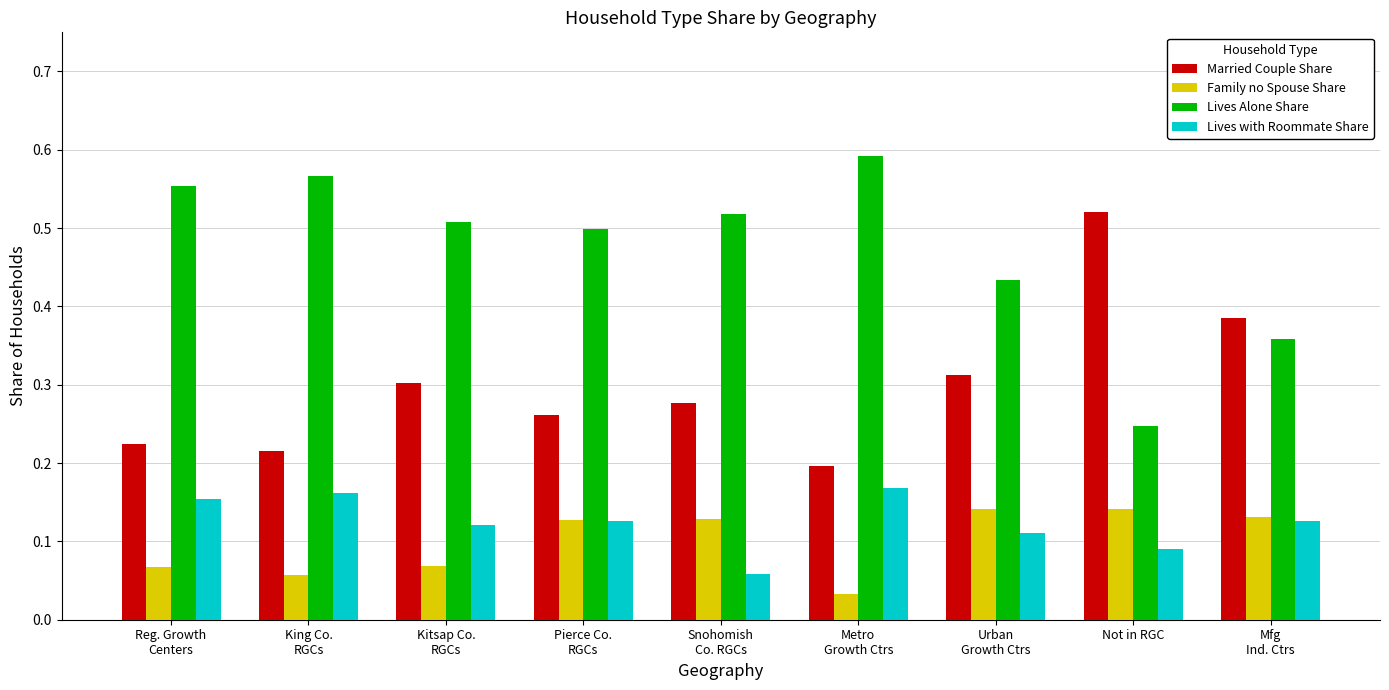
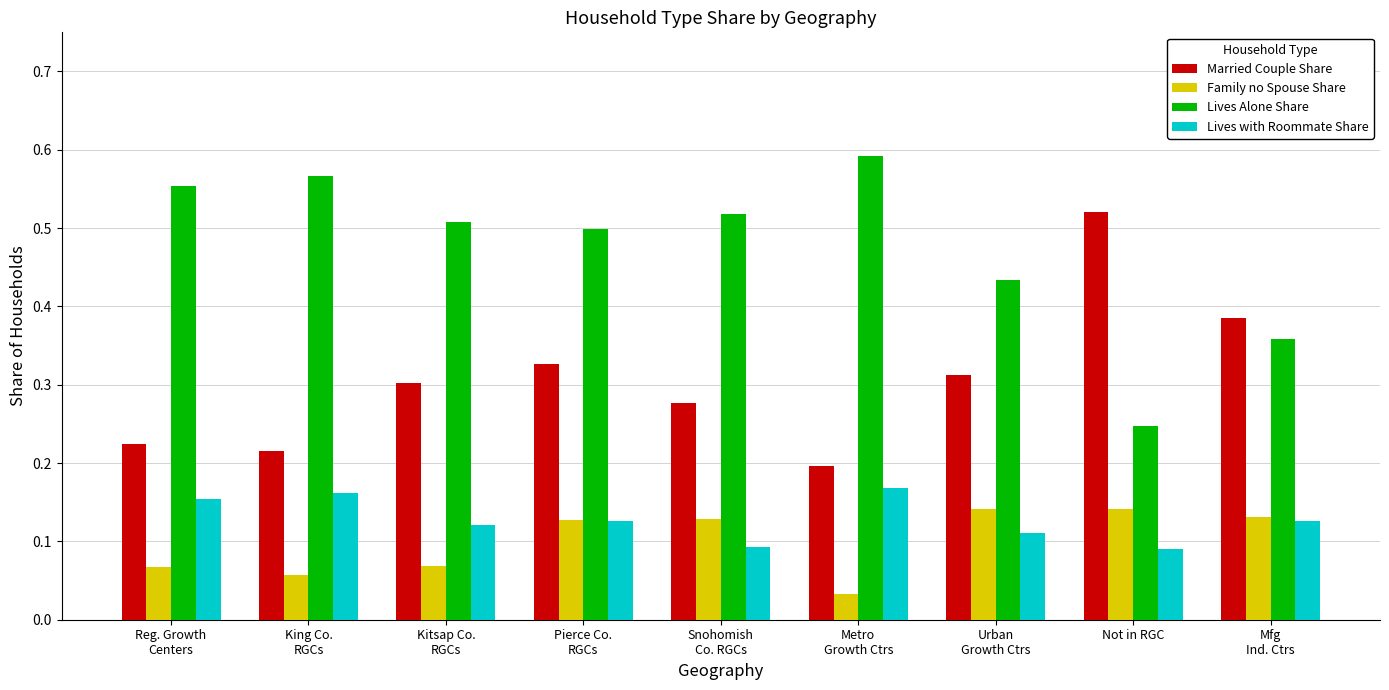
Married Couple Share, Pierce Co. RGCs: 0.26 -> 0.33
Lives with Roommate Share, Snohomish Co. RGCs: 0.06 -> 0.09
